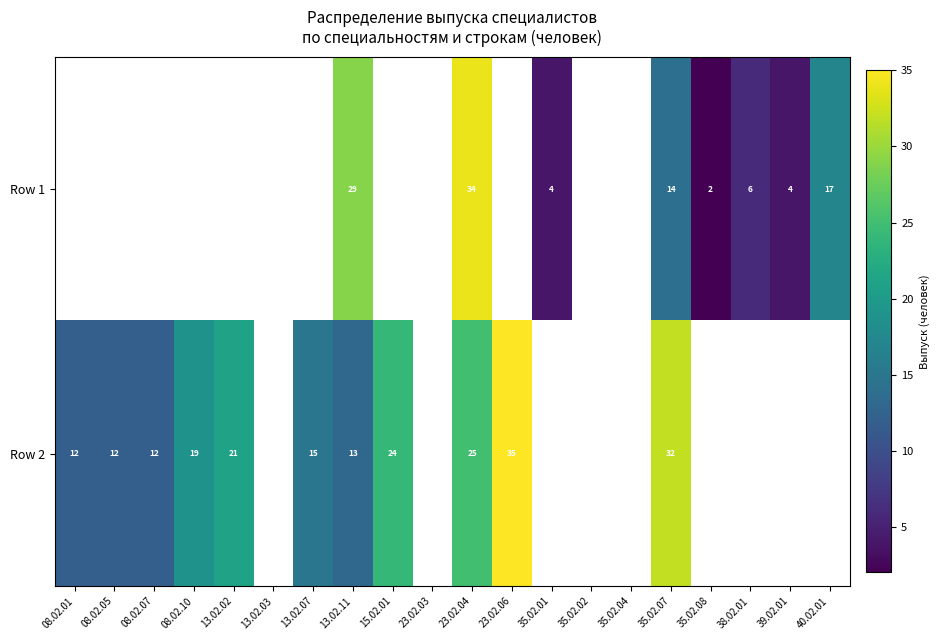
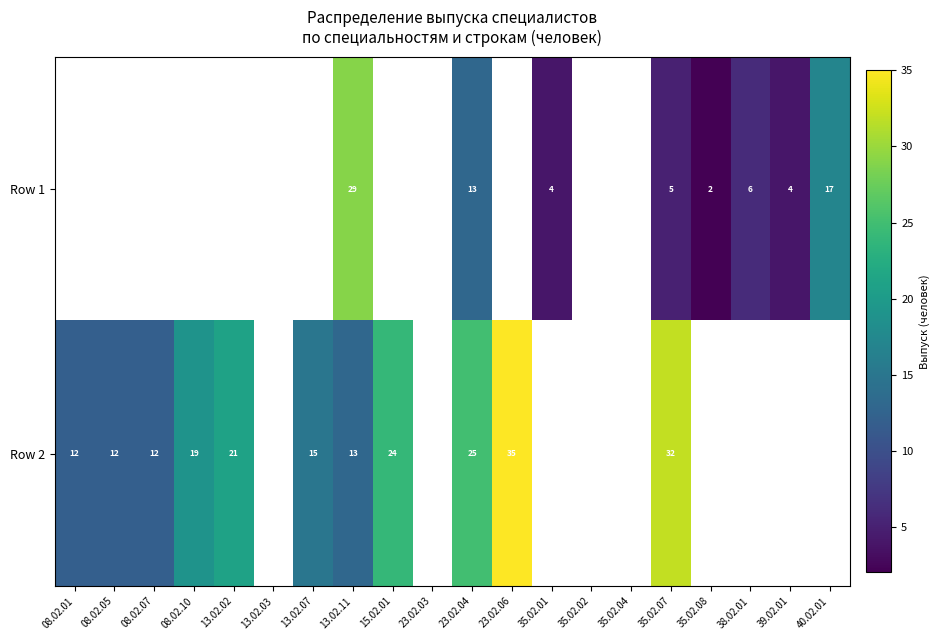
Row 1, 23.02.04: 34 -> 13
Row 1, 35.02.07: 14 -> 5
